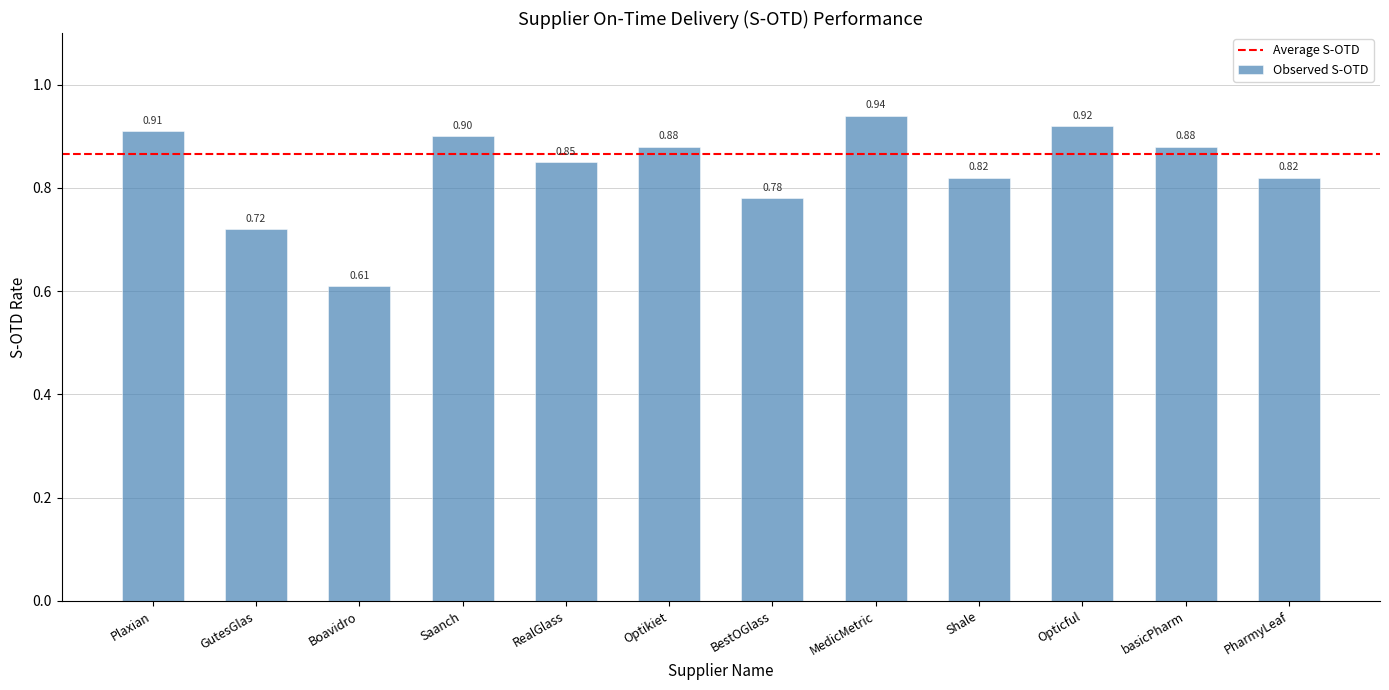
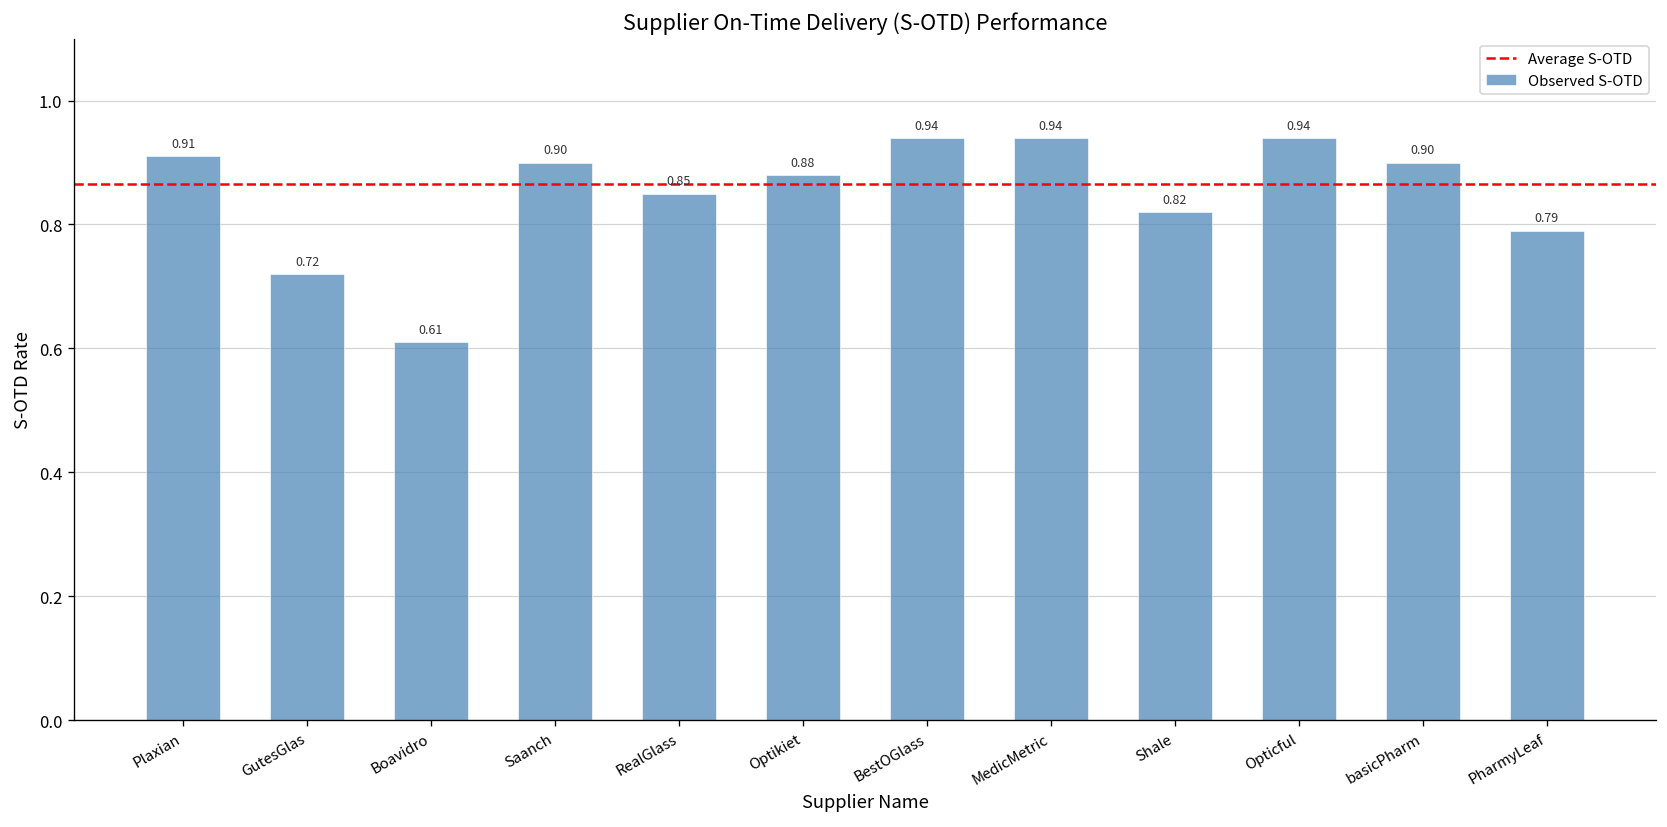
BestOGlass: 0.78 -> 0.94
Opticful: 0.92 -> 0.94
basicPharm: 0.88 -> 0.90
PharmyLeaf: 0.82 -> 0.79
